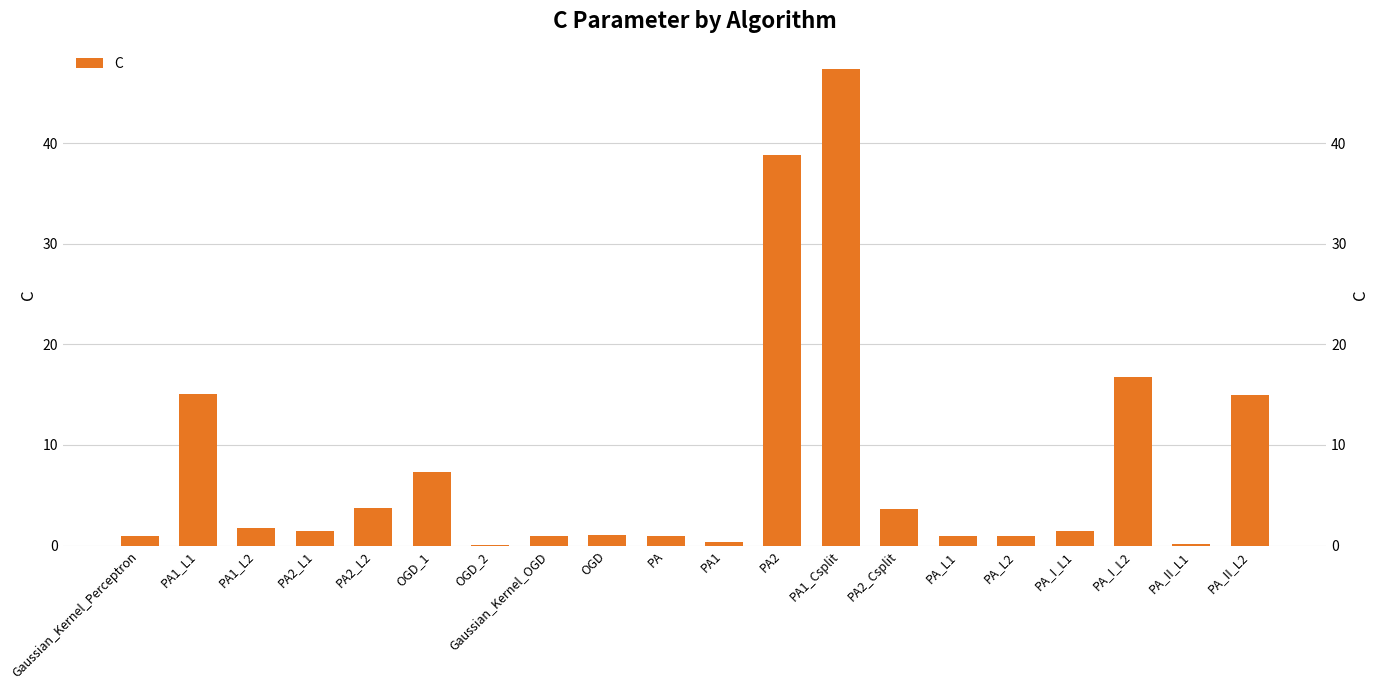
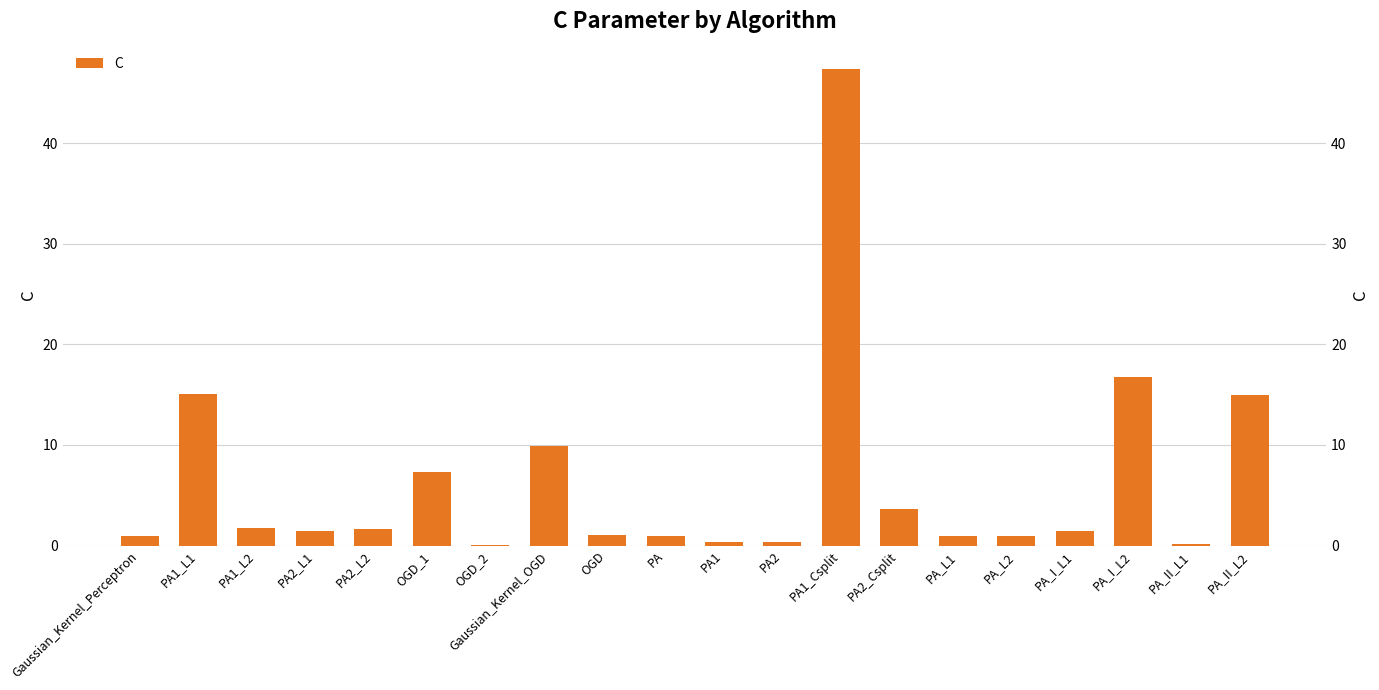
PA2_L2: 3.8 -> 1.6
Gaussian_Kernel_OGD: 1.0 -> 9.9
PA2: 38.8 -> 0.4
